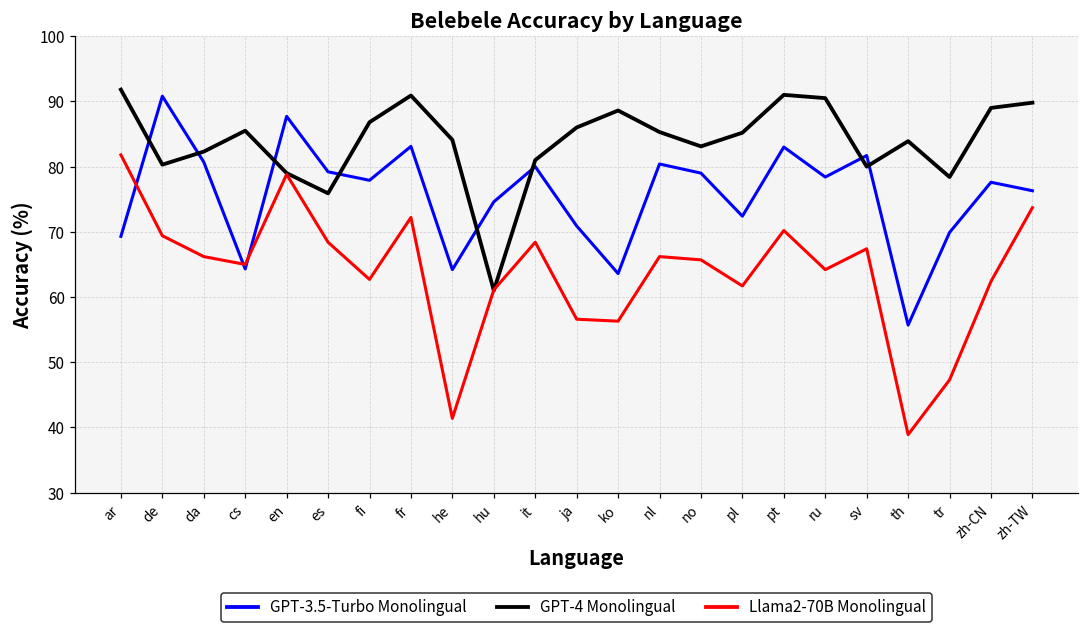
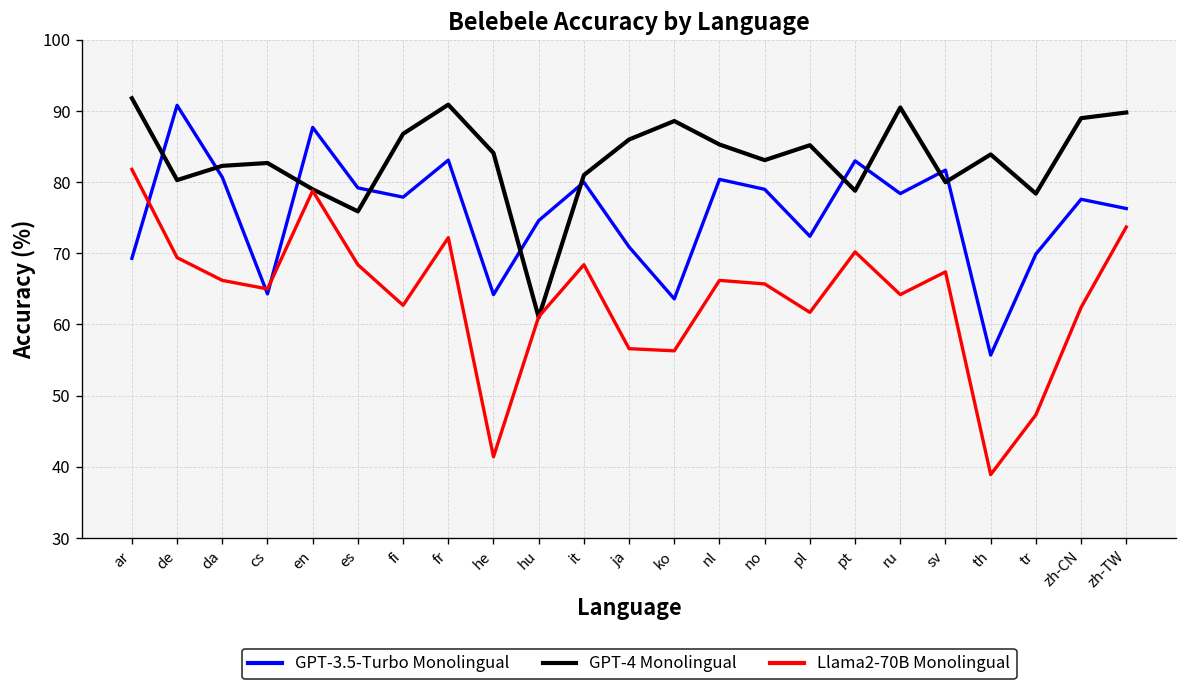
GPT-4 Monolingual, cs: 86 -> 83
GPT-4 Monolingual, pt: 91 -> 79
